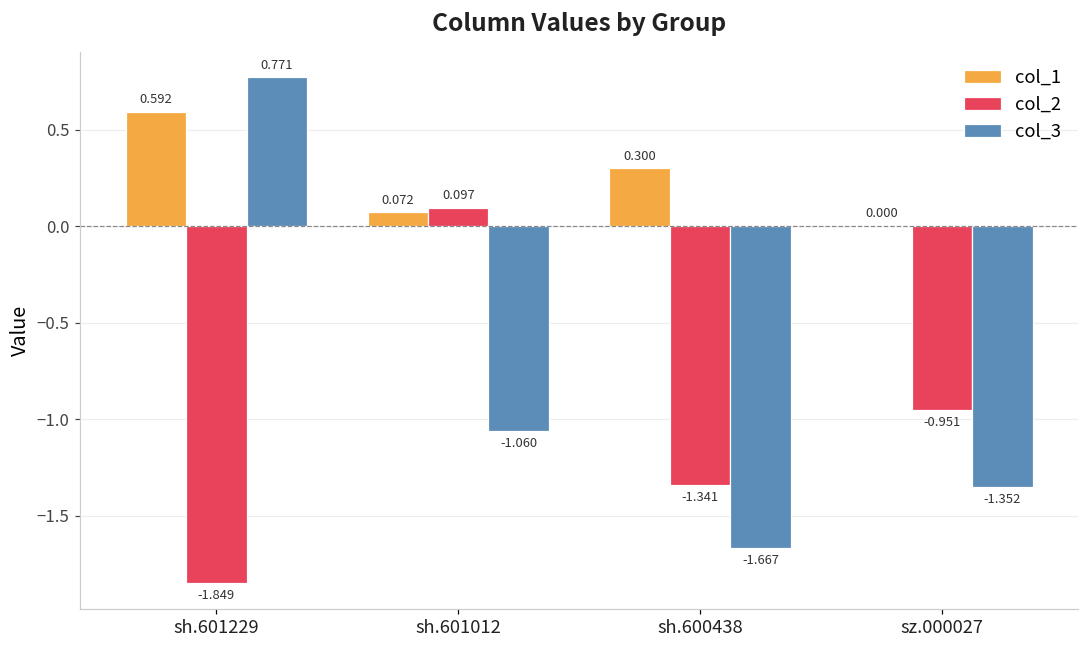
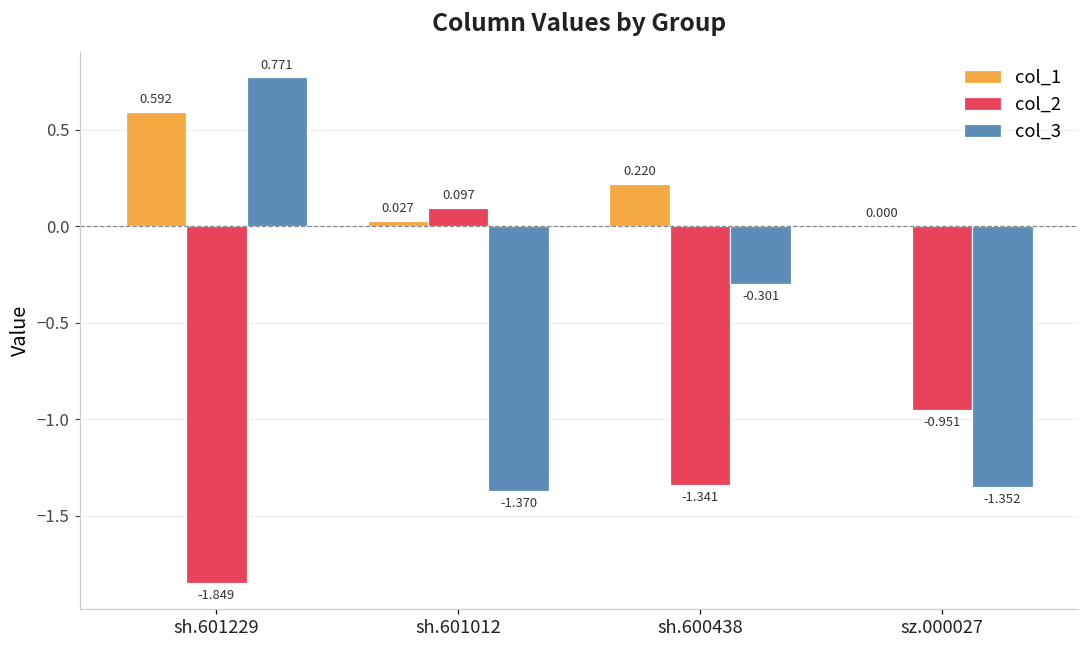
col_1, sh.601012: 0.072 -> 0.027
col_3, sh.601012: -1.060 -> -1.370
col_1, sh.600438: 0.300 -> 0.220
col_3, sh.600438: -1.667 -> -0.301
